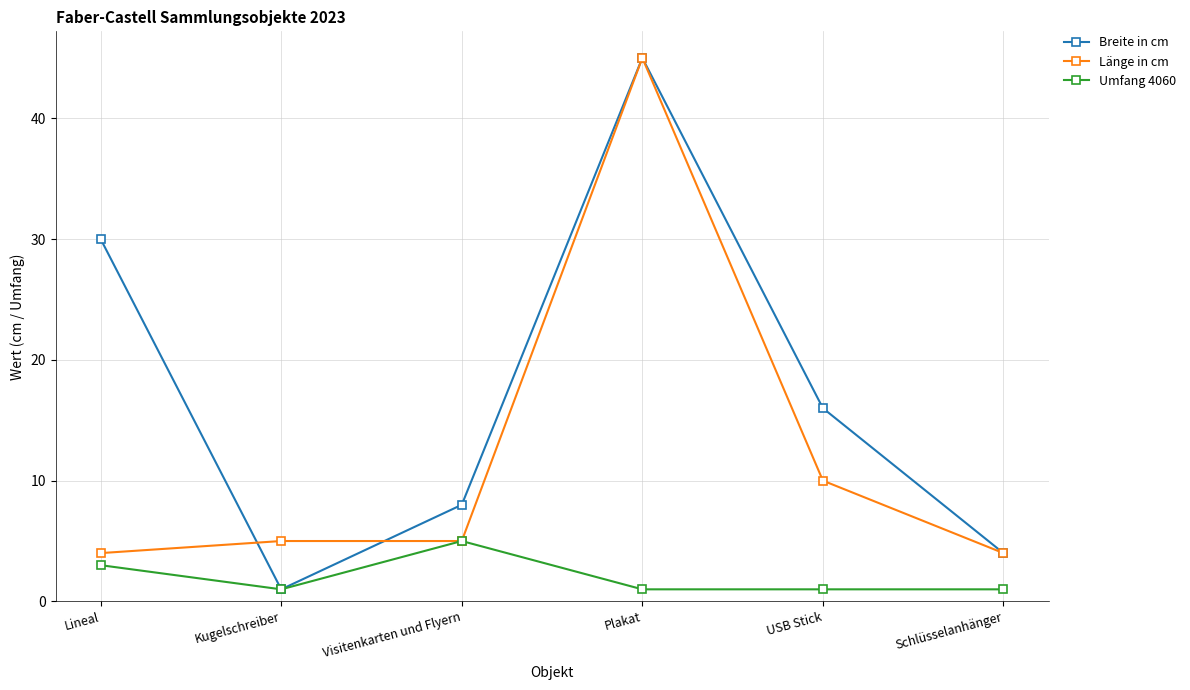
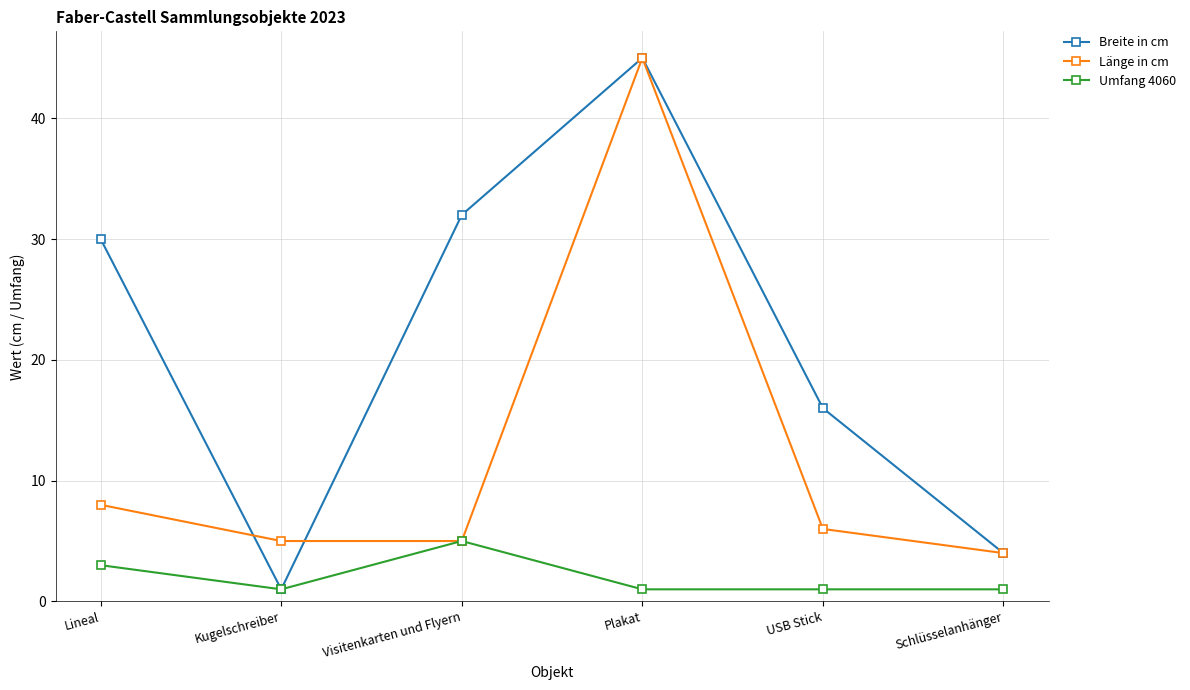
Länge in cm, Lineal: 4 -> 8
Breite in cm, Visitenkarten und Flyern: 8 -> 32
Länge in cm, USB Stick: 10 -> 6
